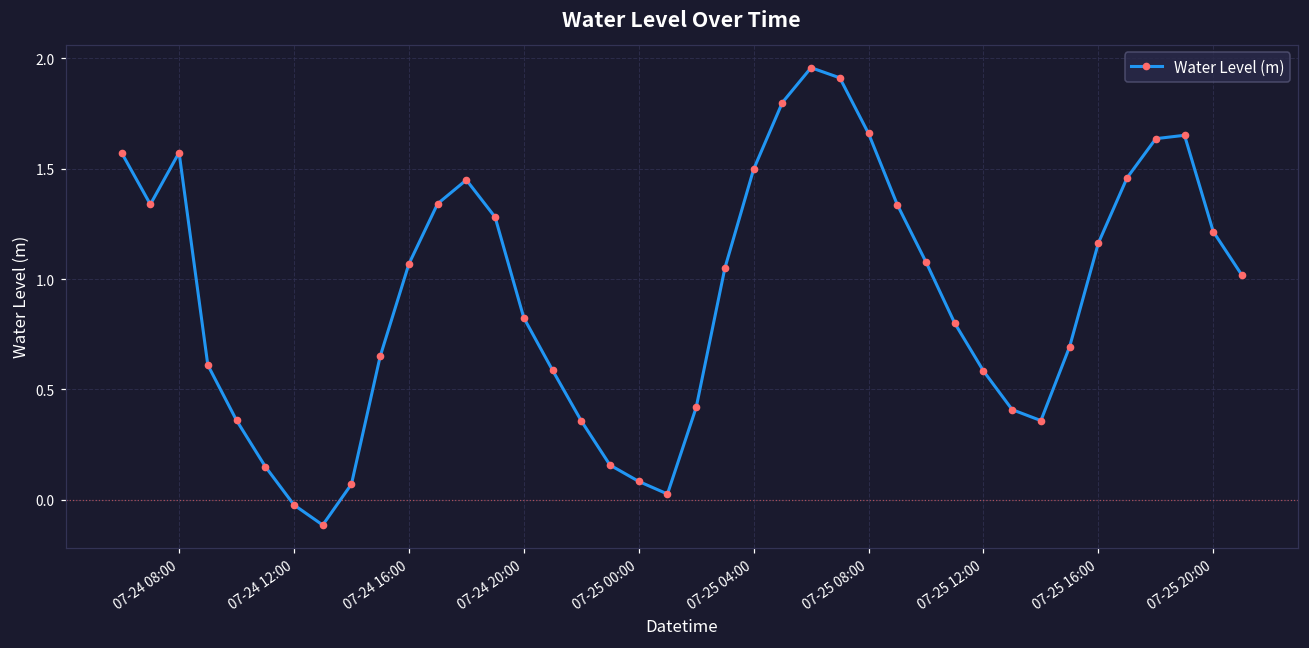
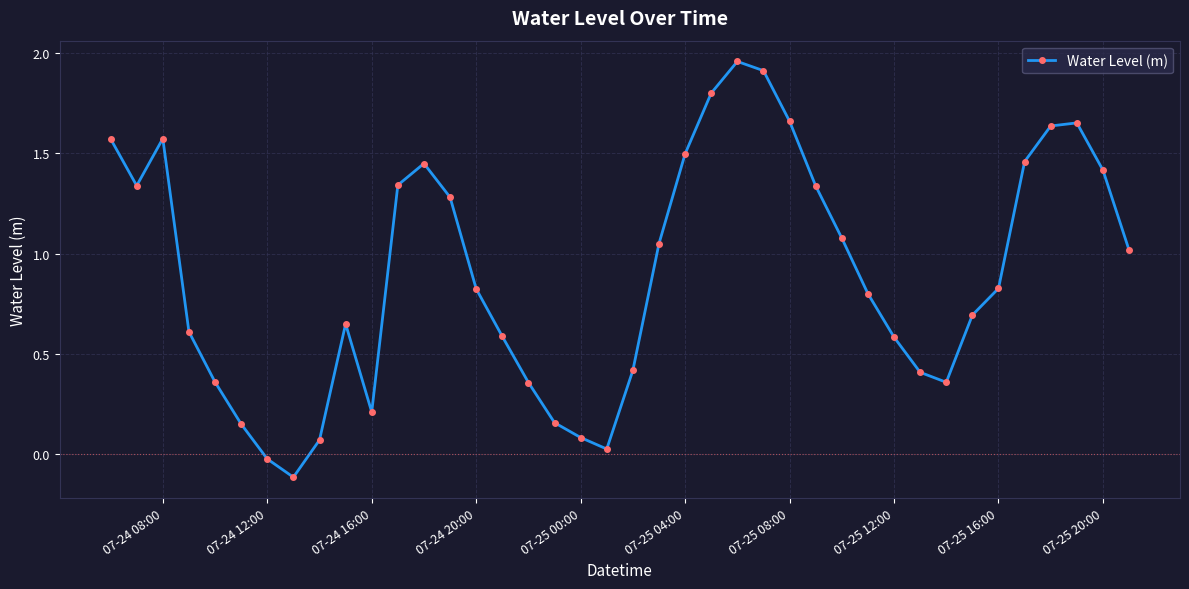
07-24 16:00: 1.07 -> 0.21
07-25 16:00: 1.16 -> 0.83
07-25 20:00: 1.22 -> 1.42
